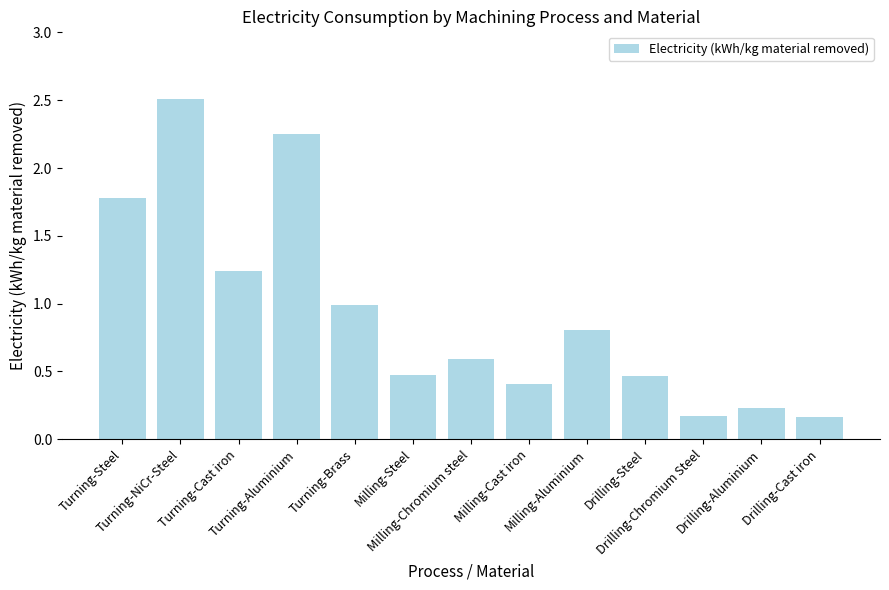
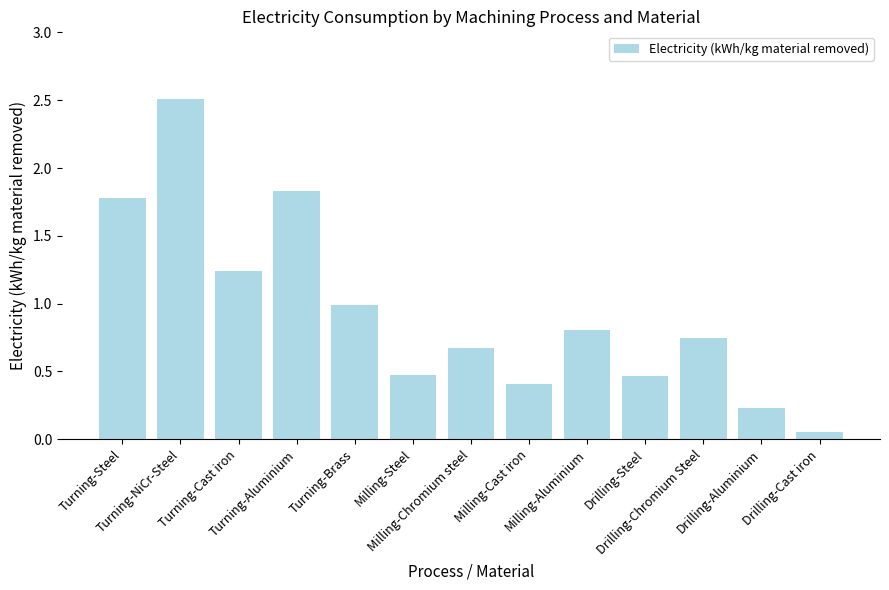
Turning-Aluminium: 2.25 -> 1.83
Milling-Chromium steel: 0.59 -> 0.67
Drilling-Chromium Steel: 0.17 -> 0.75
Drilling-Cast iron: 0.17 -> 0.06
